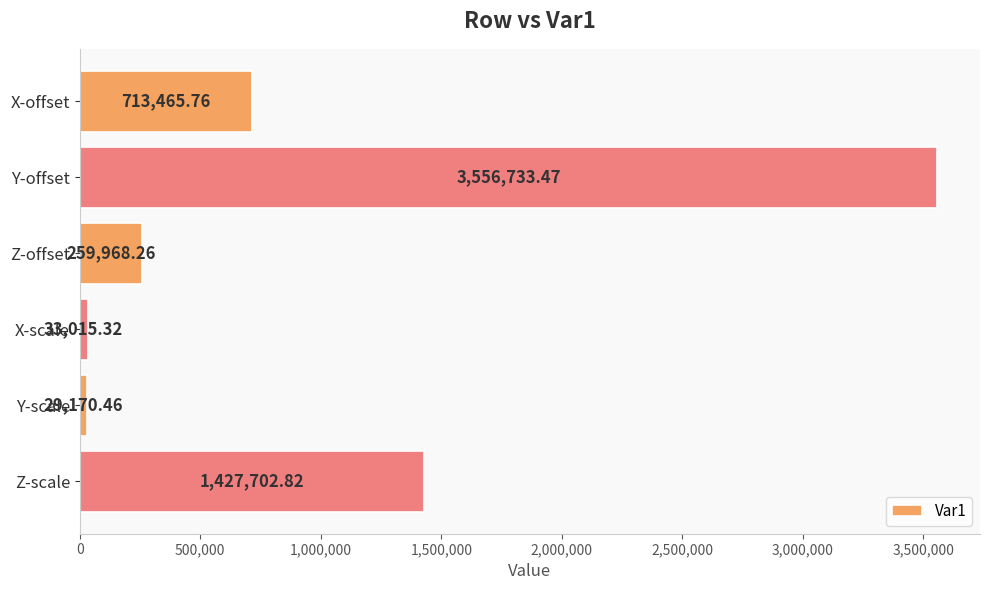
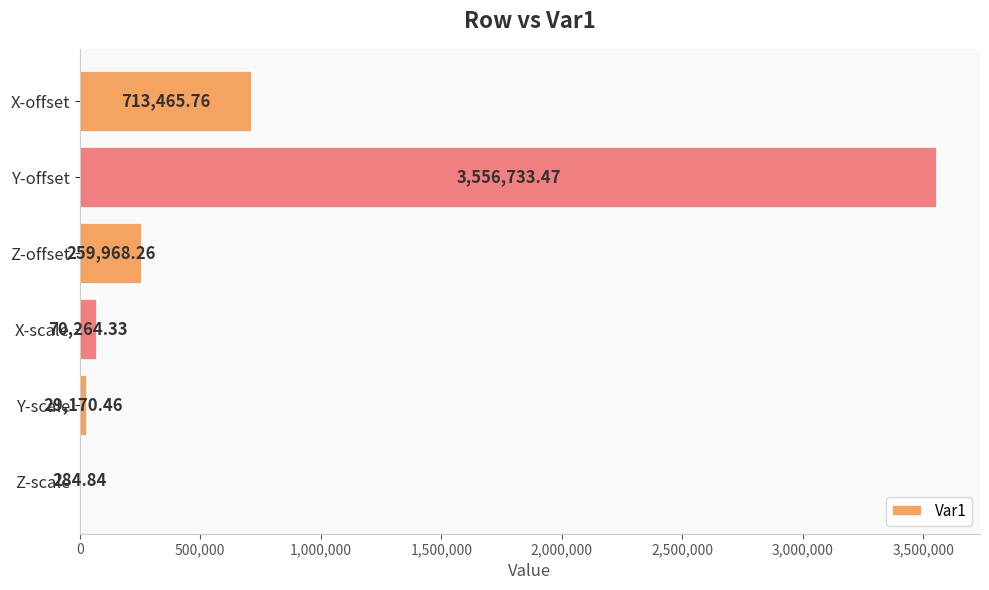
X-scale: 33,015.32 -> 70,264.33
Z-scale: 1,427,702.82 -> 284.84
